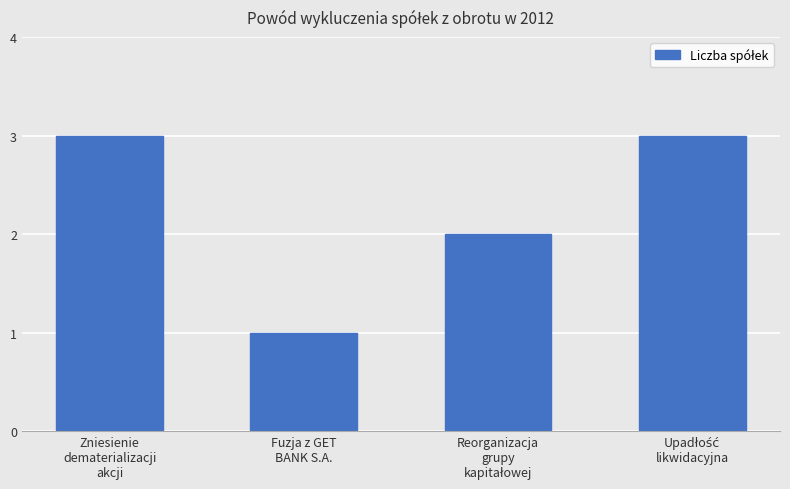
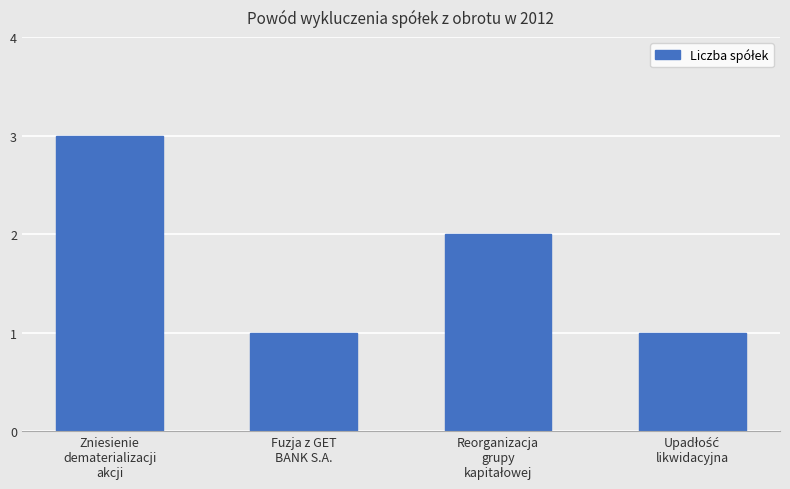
Upadłość likwidacyjna: 3 -> 1
